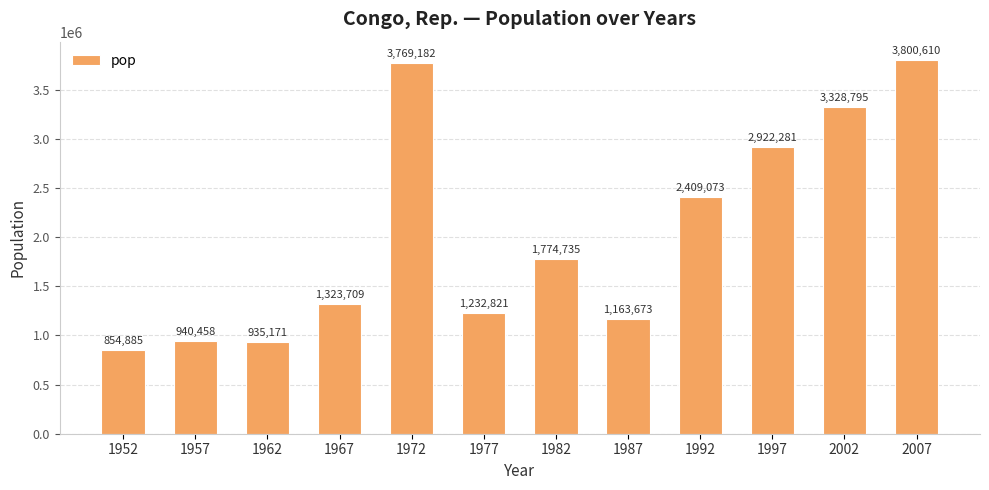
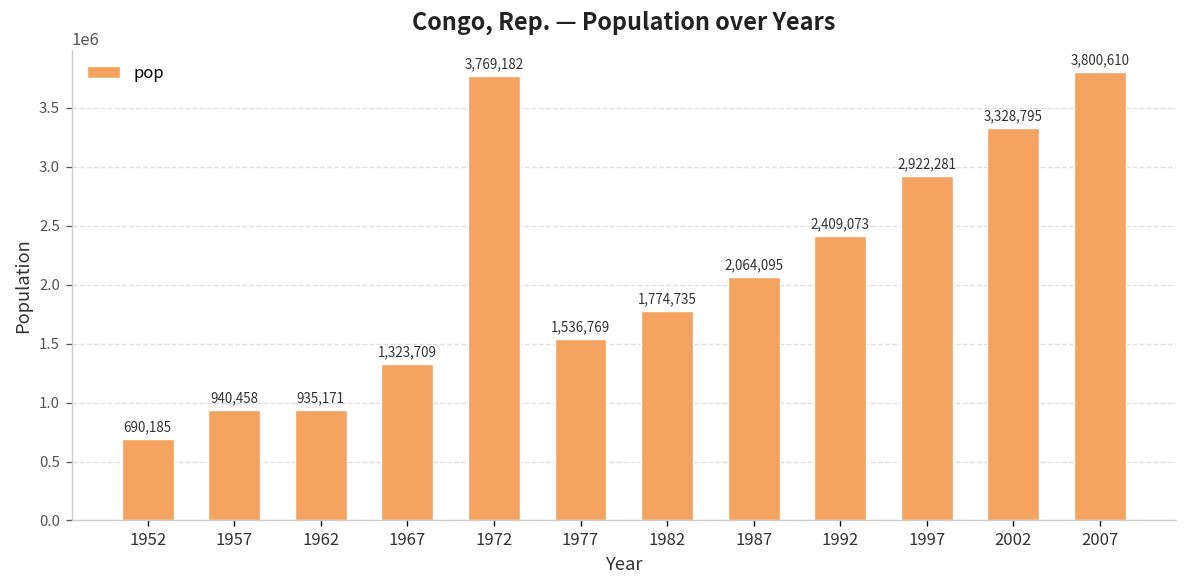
1952: 854,885 -> 690,185
1977: 1,232,821 -> 1,536,769
1987: 1,163,673 -> 2,064,095
